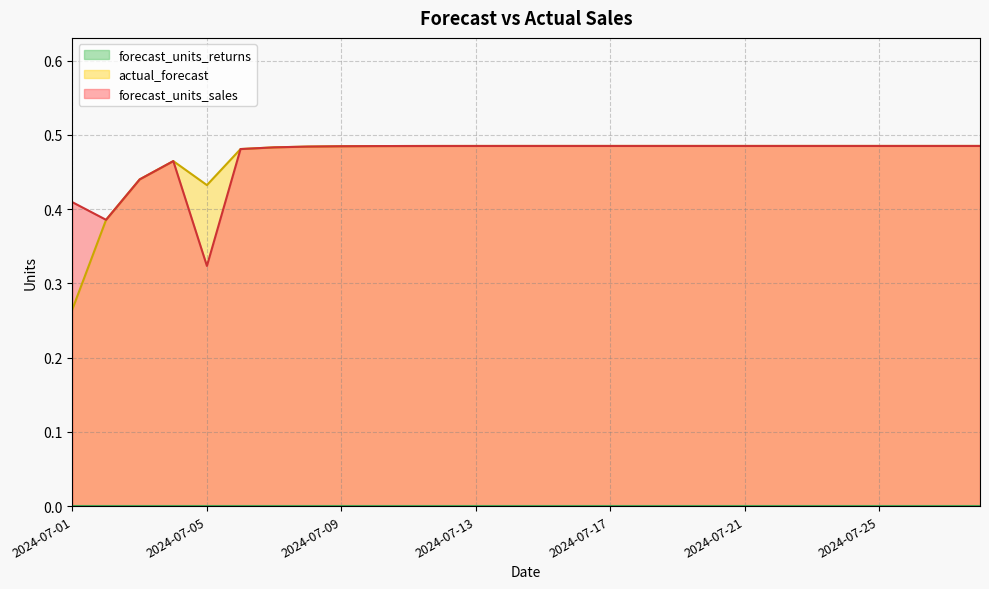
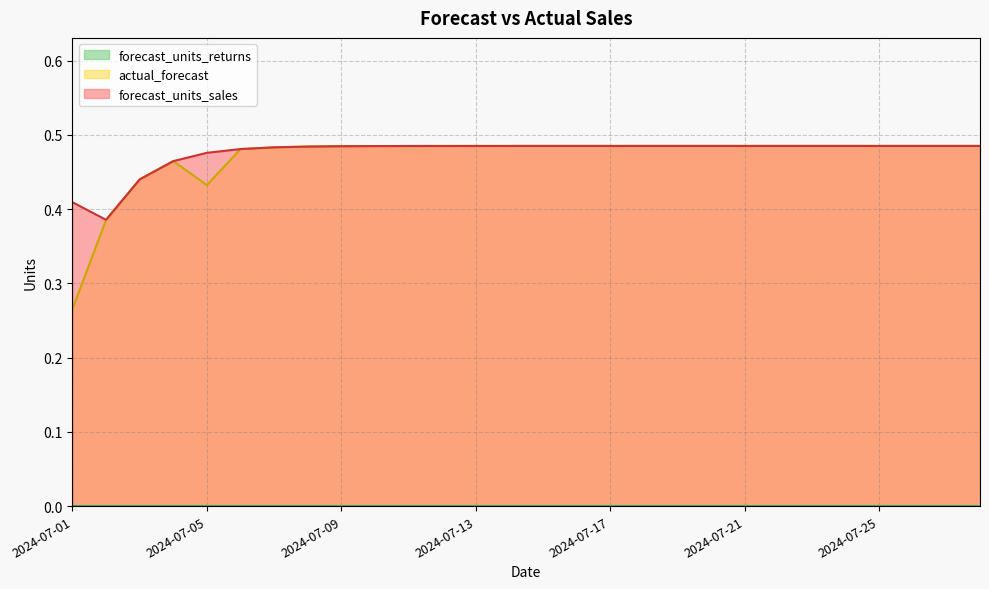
forecast_units_sales, 2024-07-05: 0.32 -> 0.48
